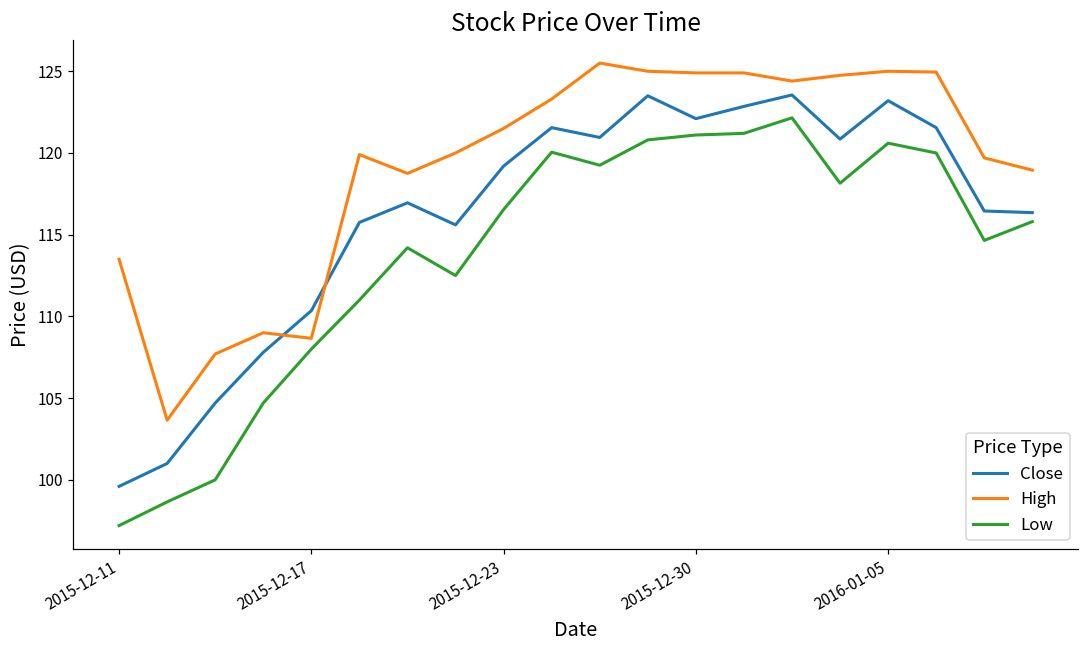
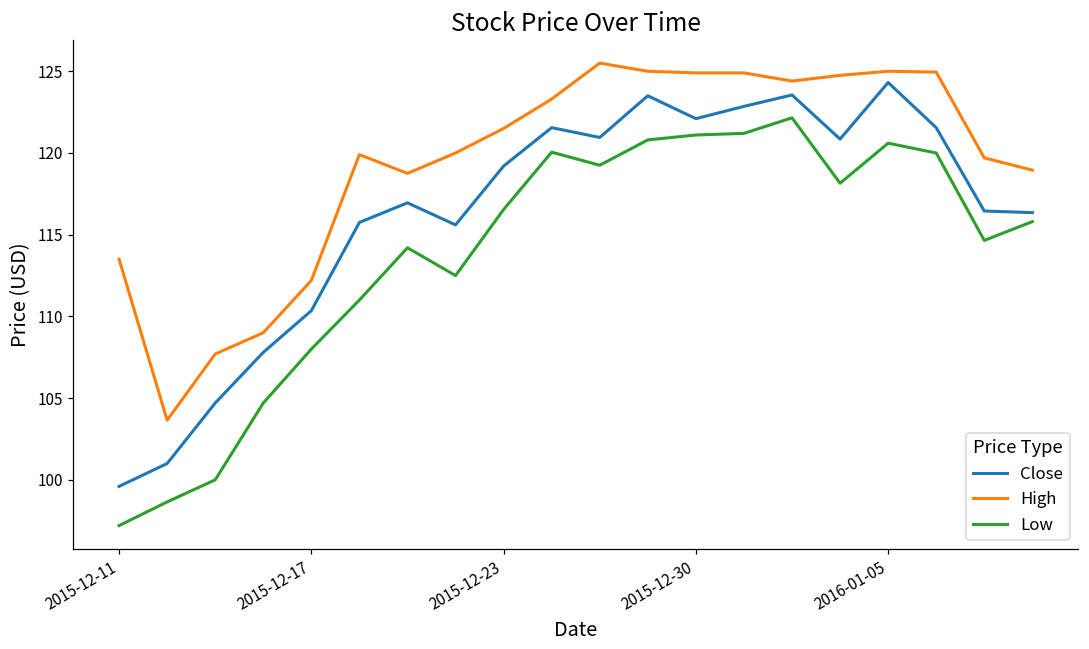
High, 2015-12-17: 108.7 -> 112.2
Close, 2016-01-05: 123.2 -> 124.3
